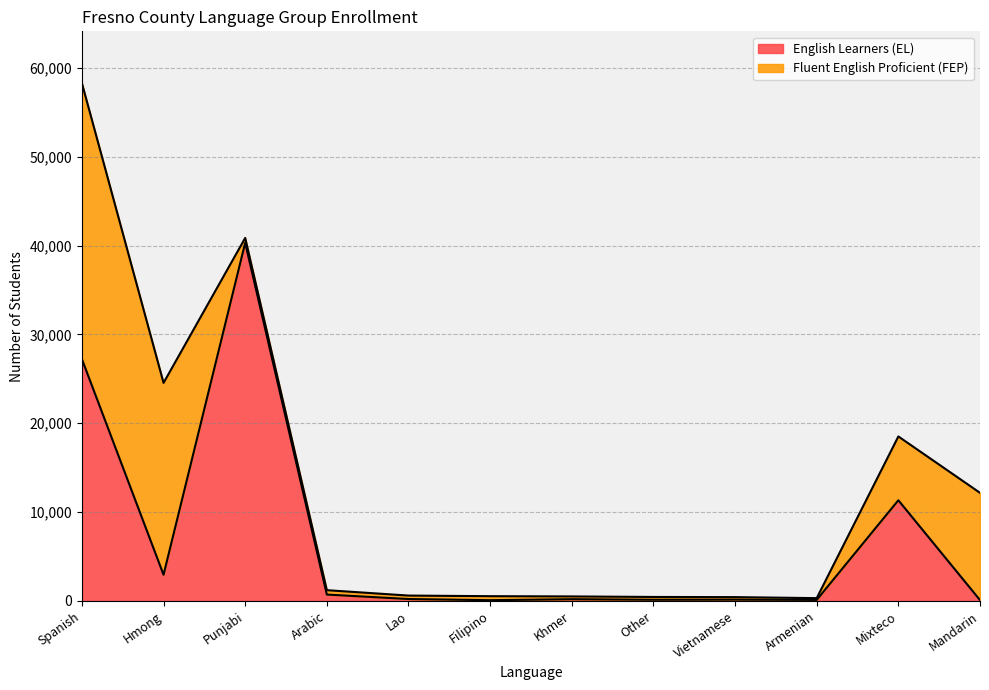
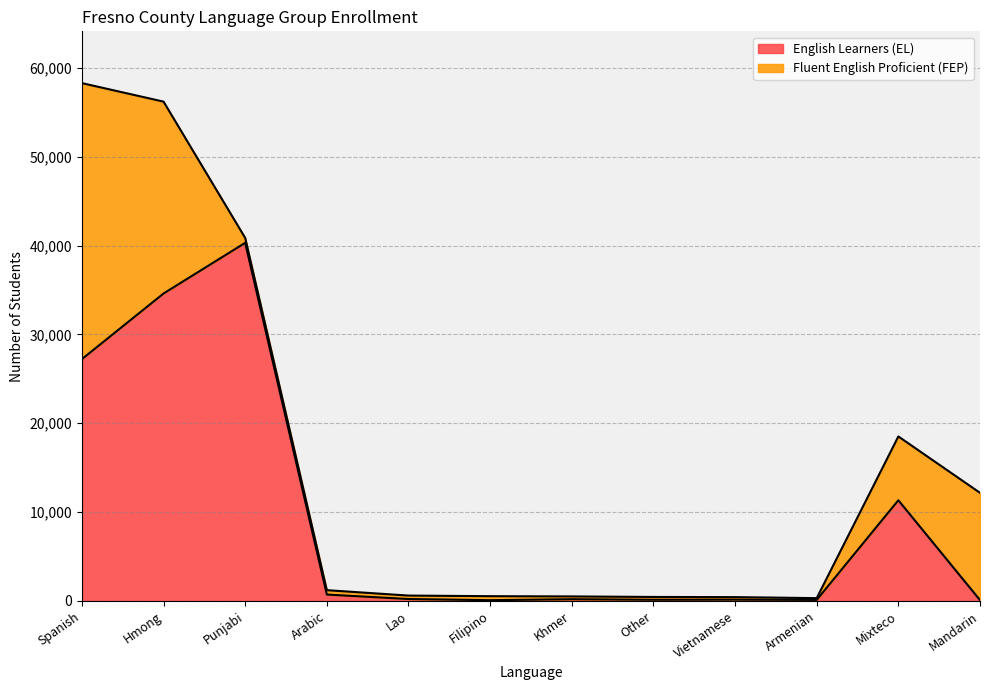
English Learners (EL), Hmong: 3,000 -> 35,000
